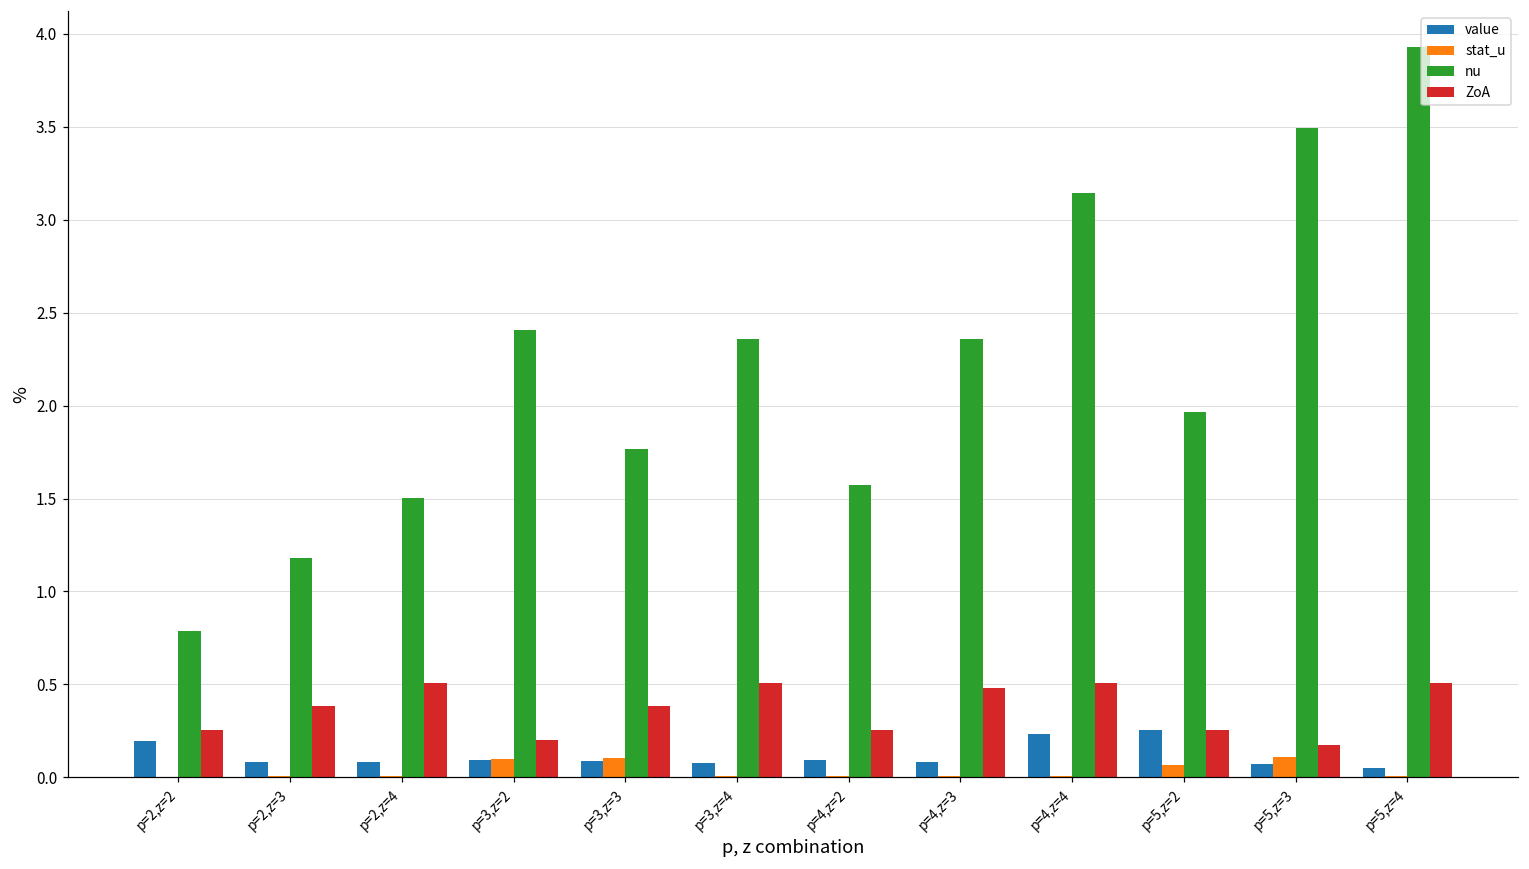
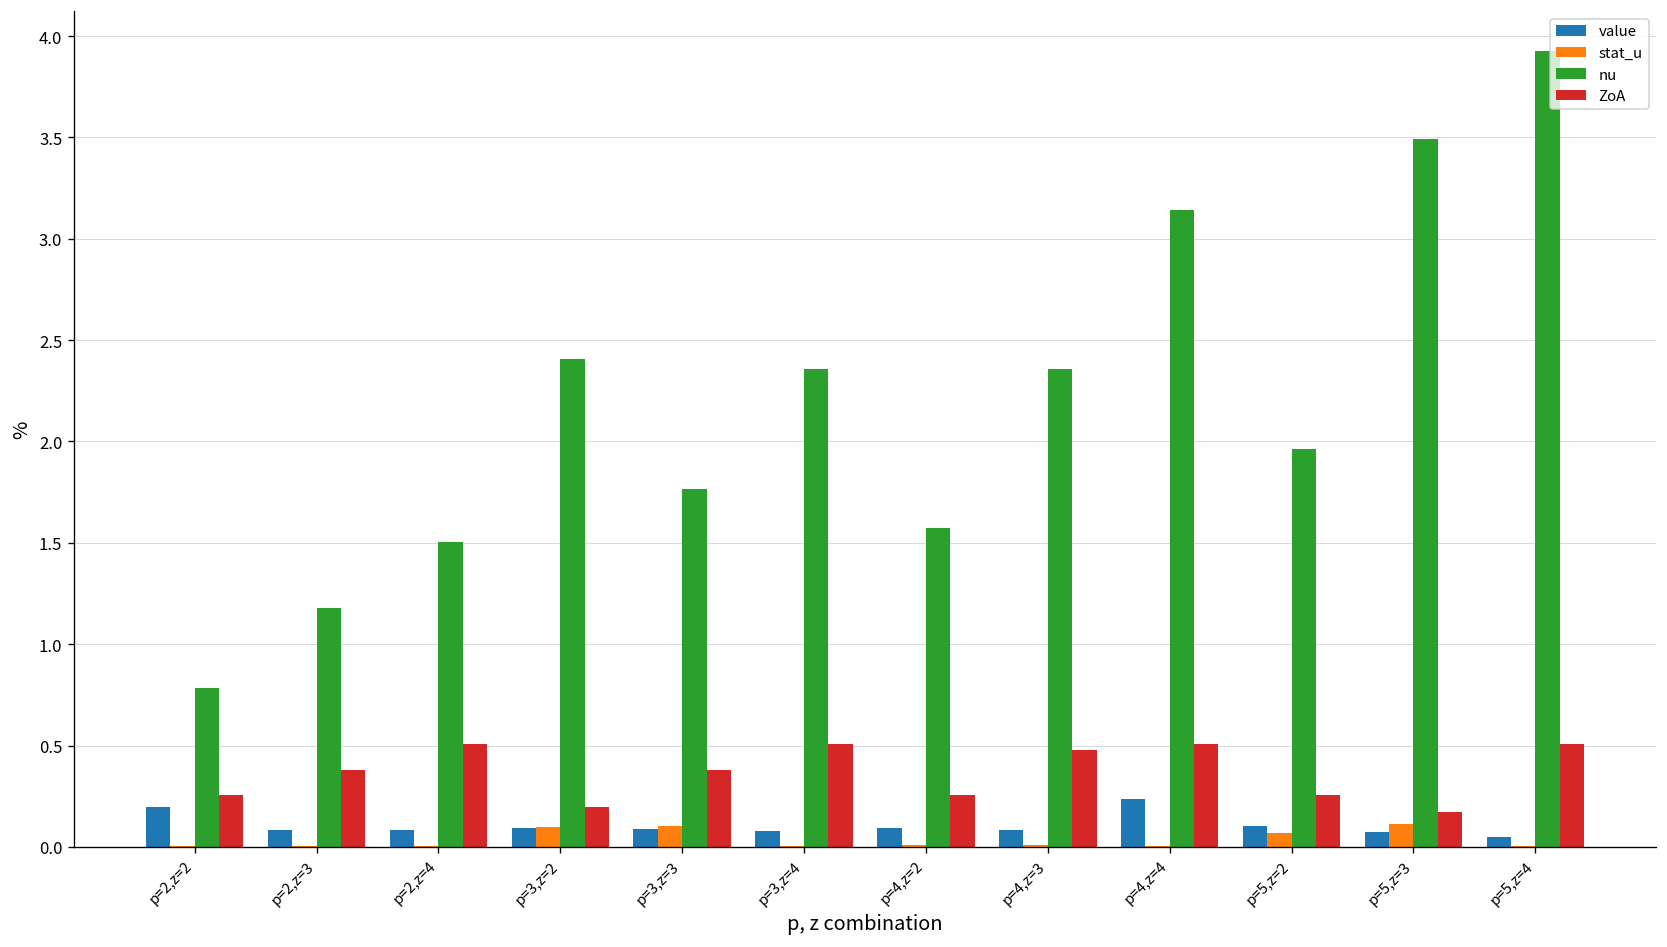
value, p=5,z=2: 0.25 -> 0.10
